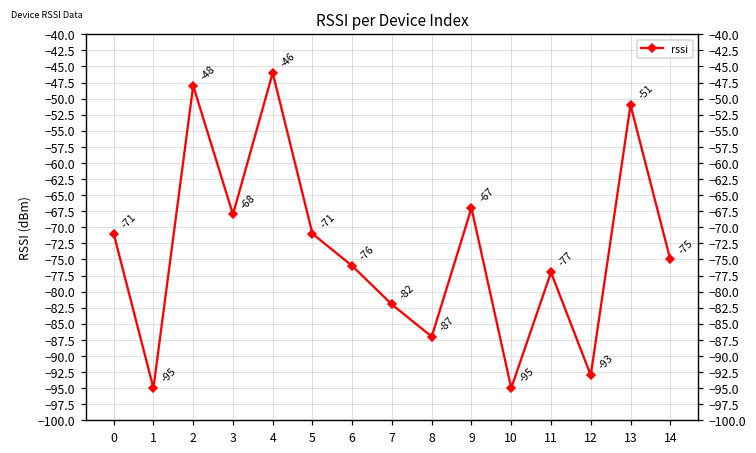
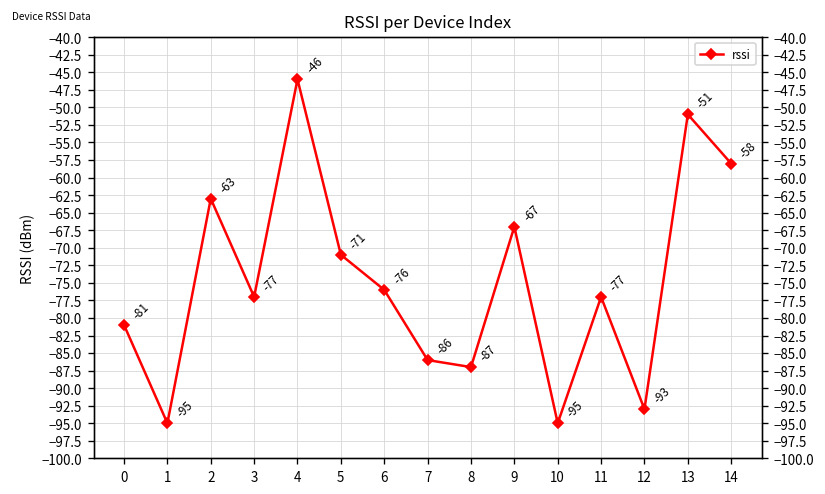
0: -71 -> -81
2: -48 -> -63
3: -68 -> -77
7: -82 -> -86
14: -75 -> -58
